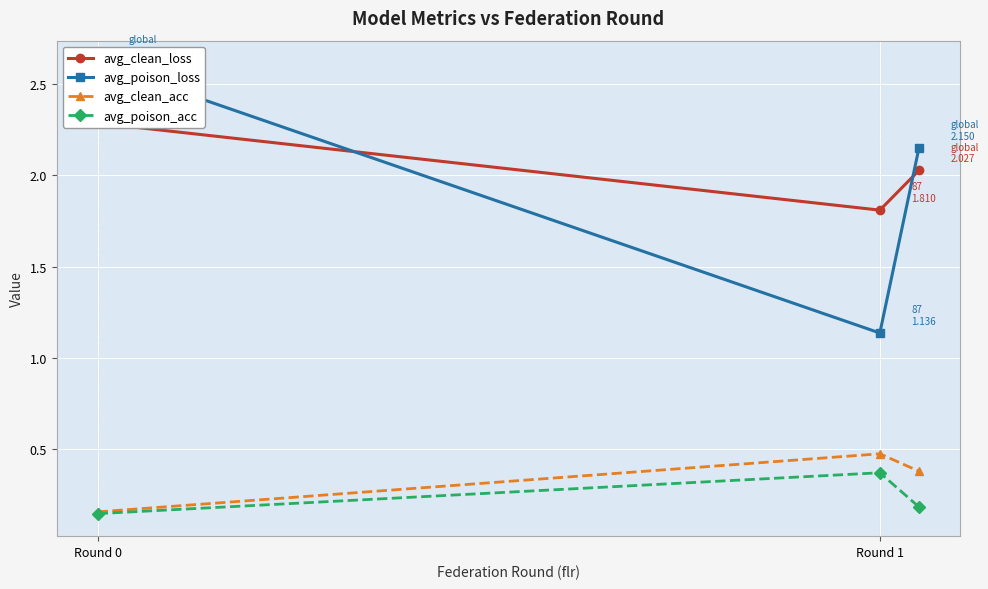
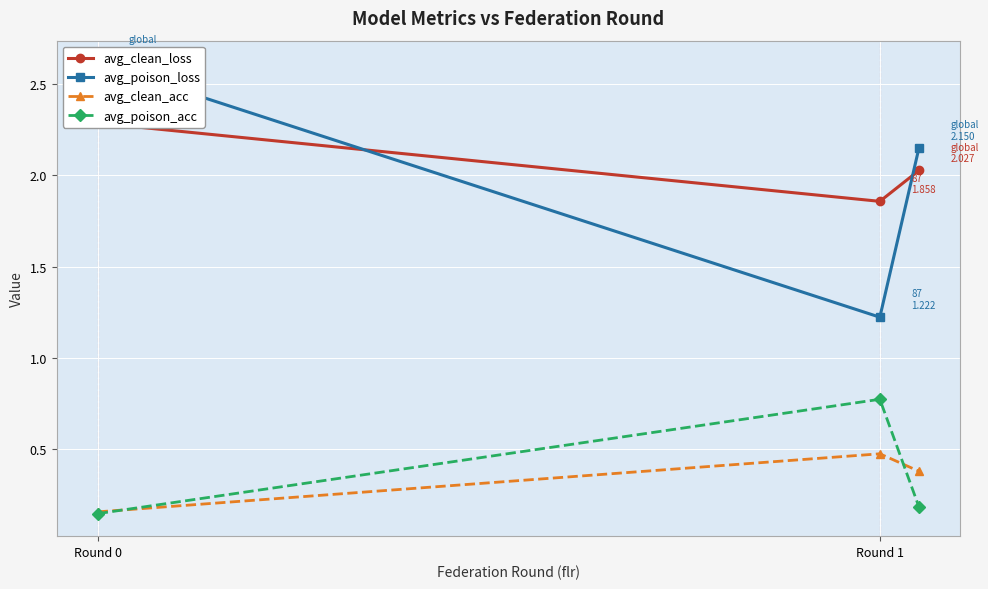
avg_clean_loss, Round 1: 1.810 -> 1.858
avg_poison_loss, Round 1: 1.136 -> 1.222
avg_poison_acc, Round 1: 0.37 -> 0.77
